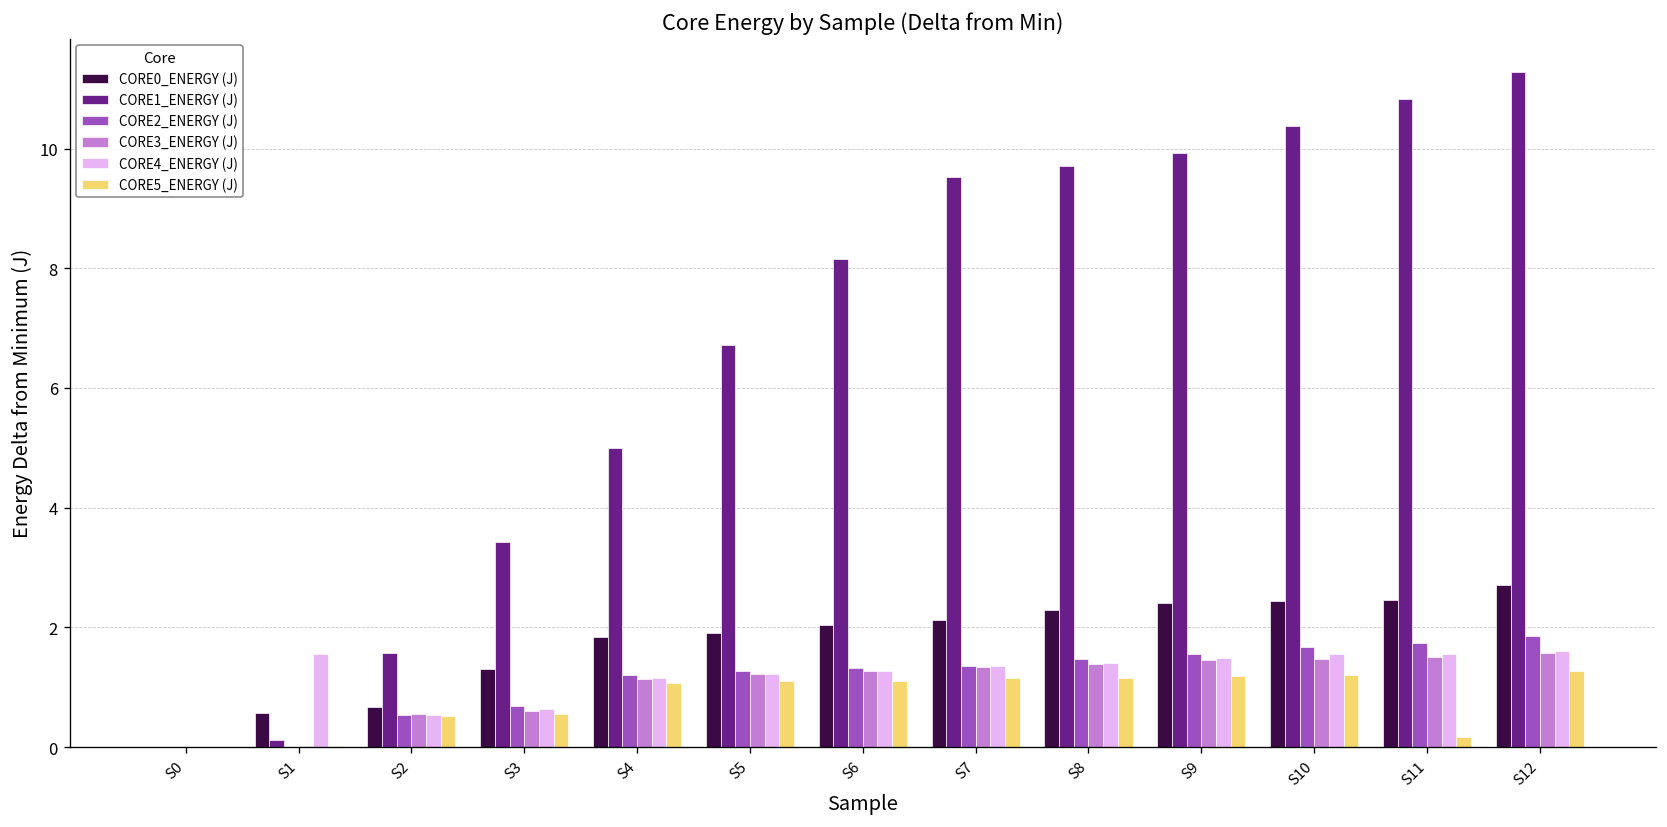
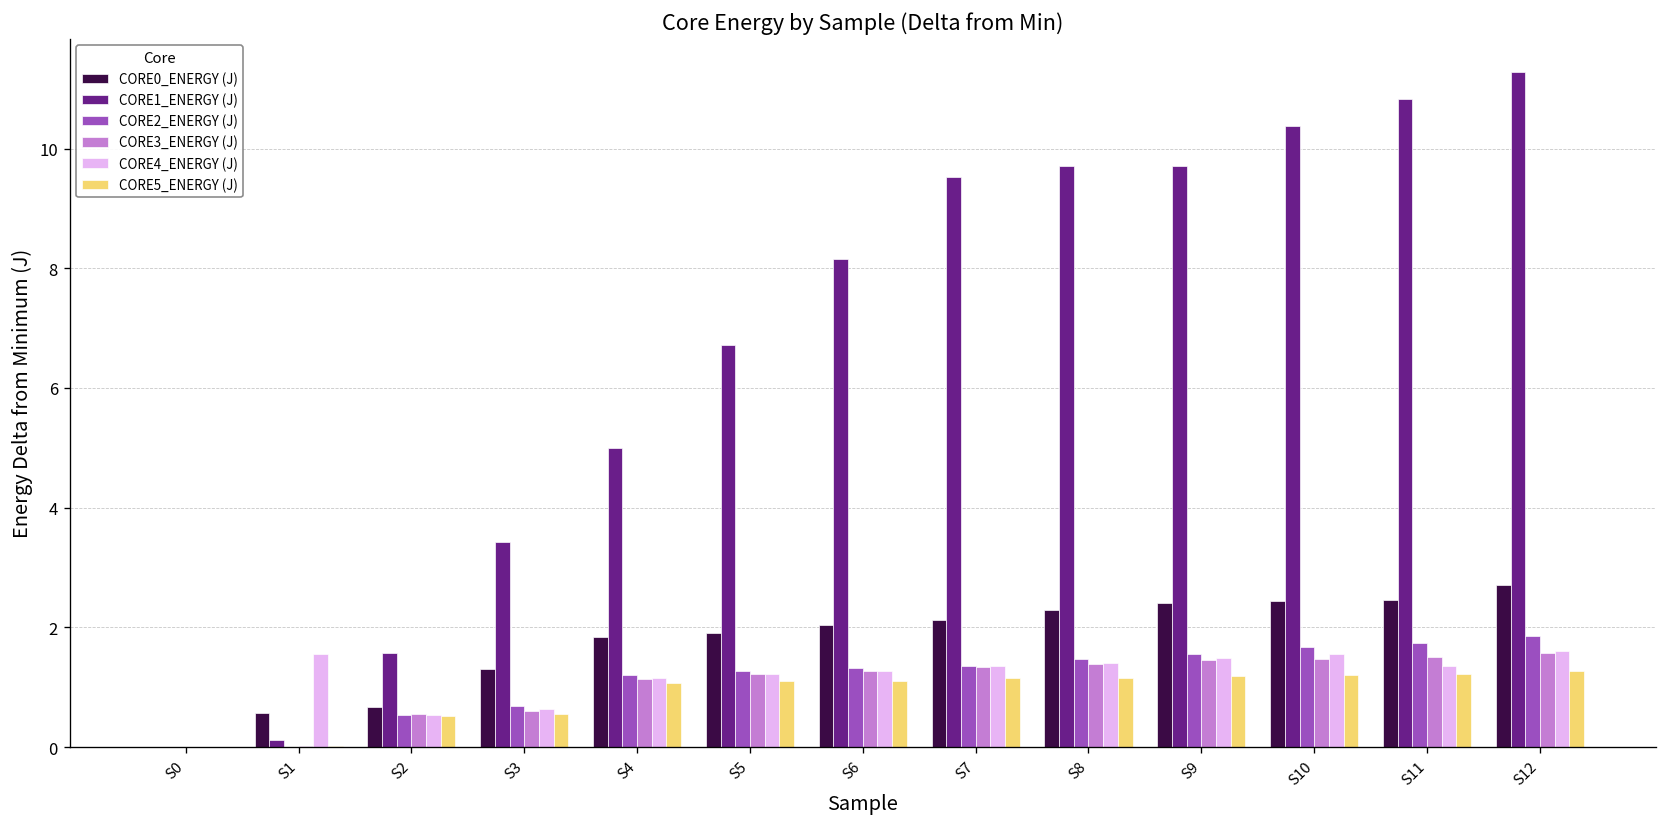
CORE1_ENERGY (J), S9: 9.9 -> 9.7
CORE4_ENERGY (J), S11: 1.6 -> 1.4
CORE5_ENERGY (J), S11: 0.2 -> 1.2
